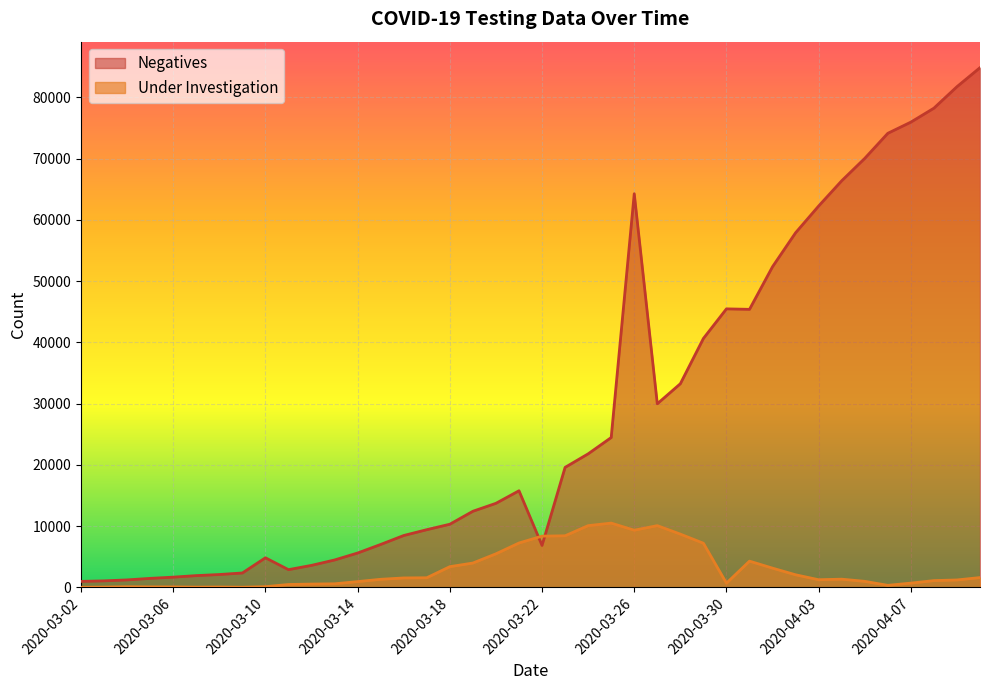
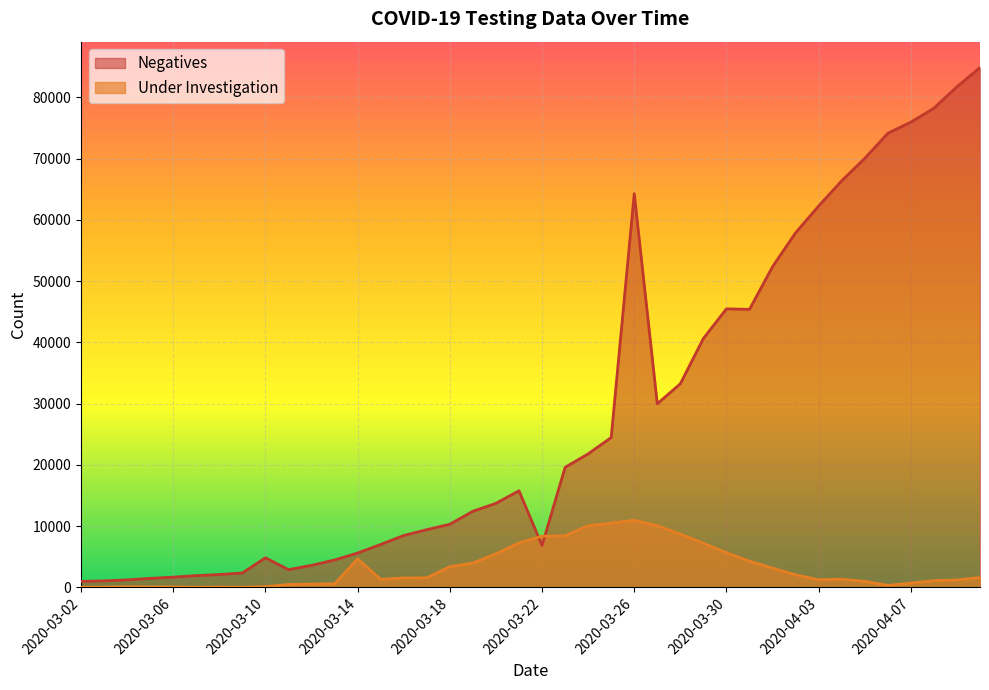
Under Investigation, 2020-03-14: 1000 -> 5000
Under Investigation, 2020-03-26: 9000 -> 11000
Under Investigation, 2020-03-30: 1000 -> 6000
